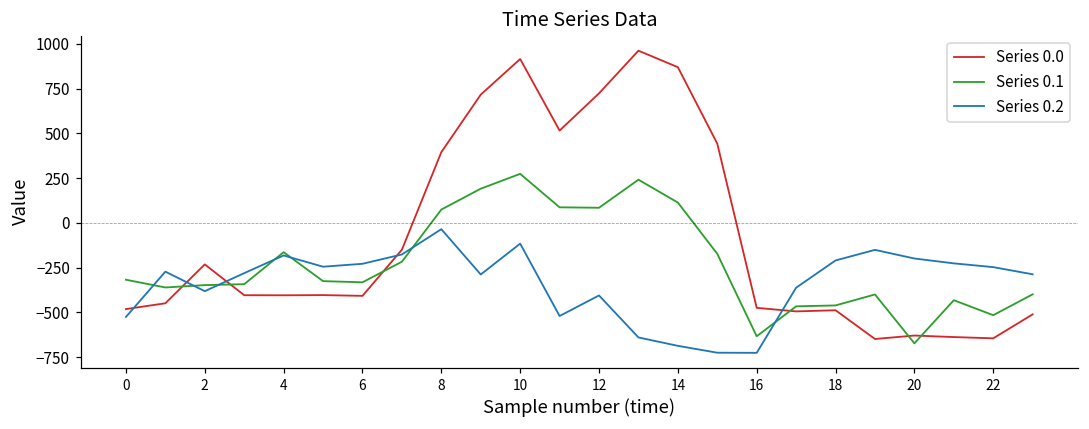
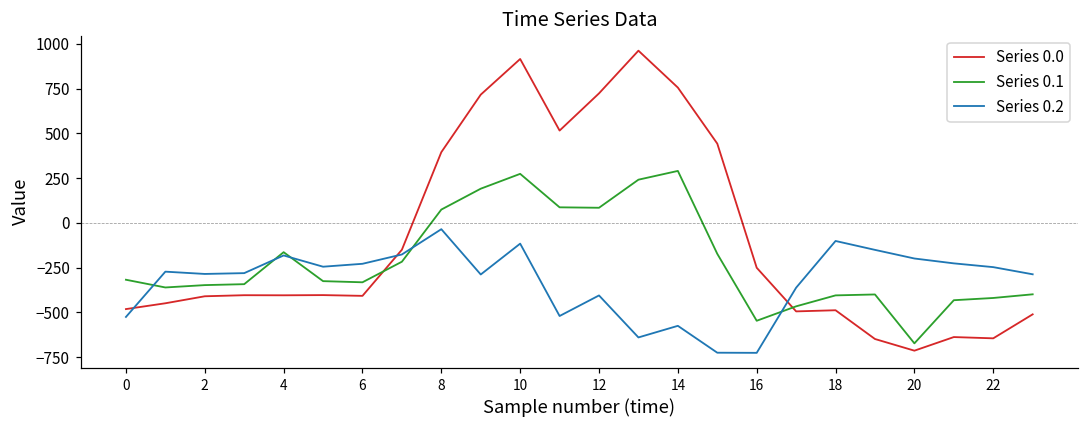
Series 0.0, 2: -230 -> -410
Series 0.2, 2: -380 -> -290
Series 0.0, 14: 870 -> 760
Series 0.1, 14: 110 -> 290
Series 0.2, 14: -690 -> -580
Series 0.0, 16: -480 -> -250
Series 0.1, 16: -630 -> -550
Series 0.1, 18: -460 -> -410
Series 0.2, 18: -210 -> -100
Series 0.0, 20: -630 -> -710
Series 0.1, 22: -520 -> -420
